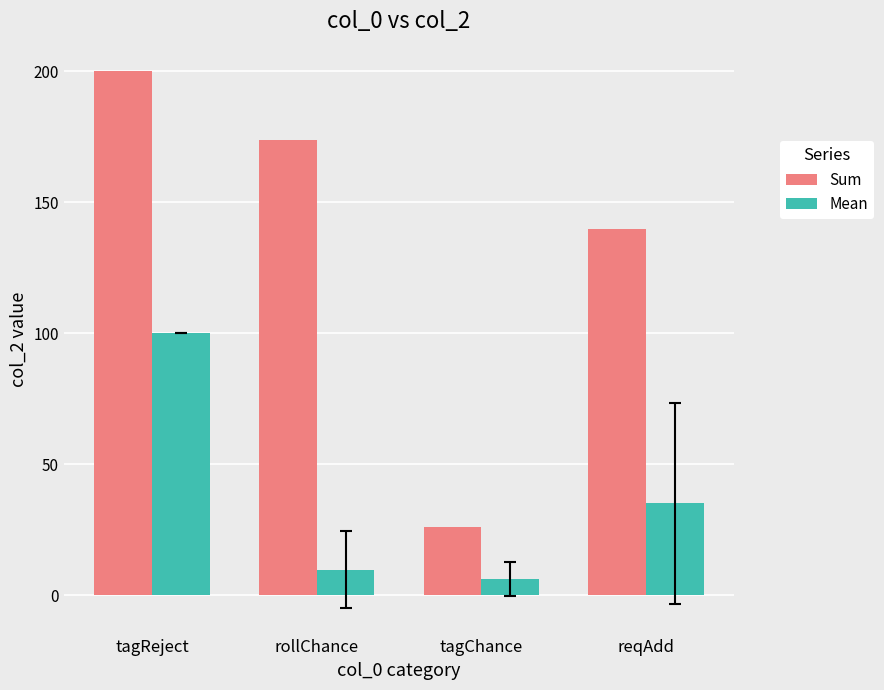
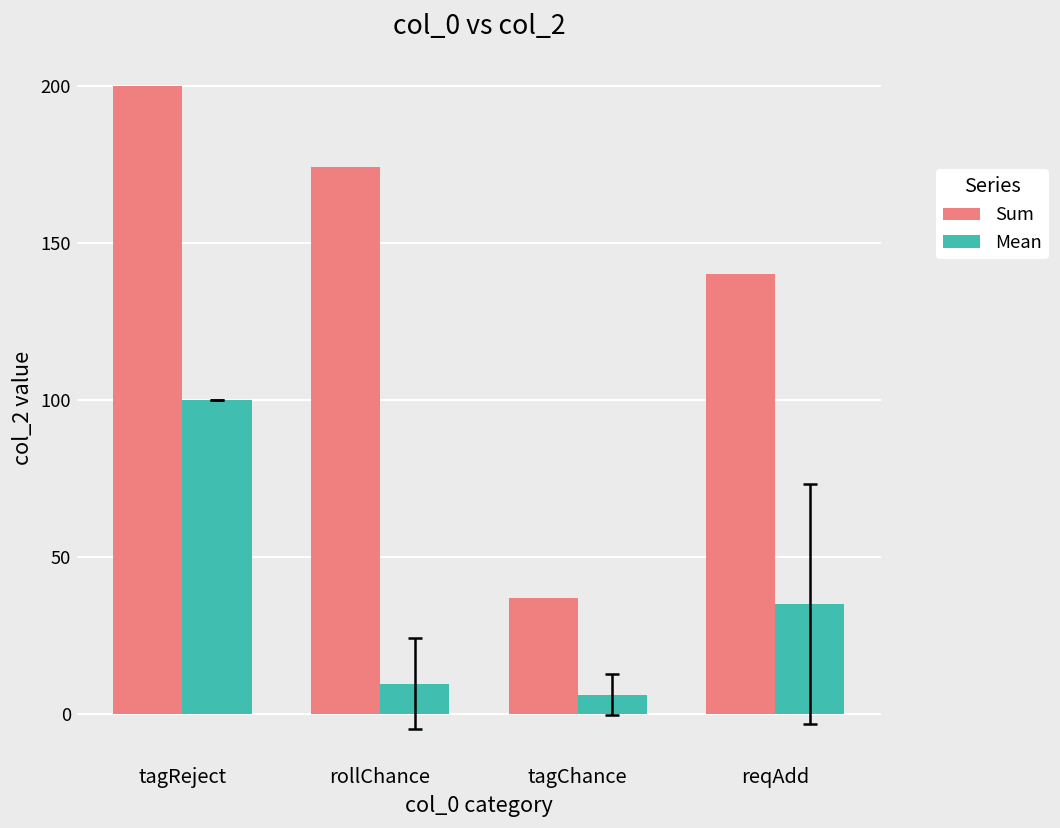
Sum, tagChance: 26 -> 37
